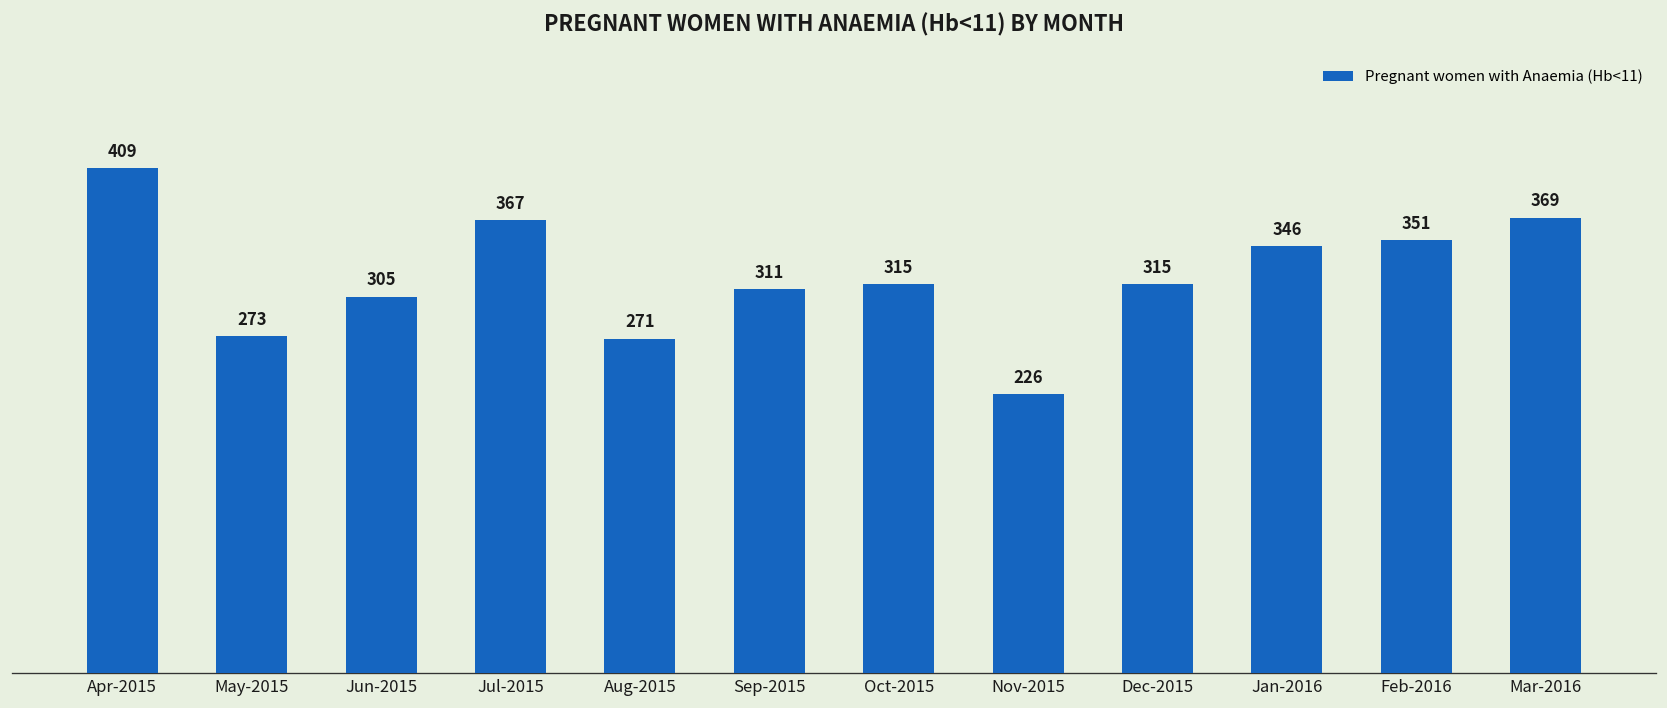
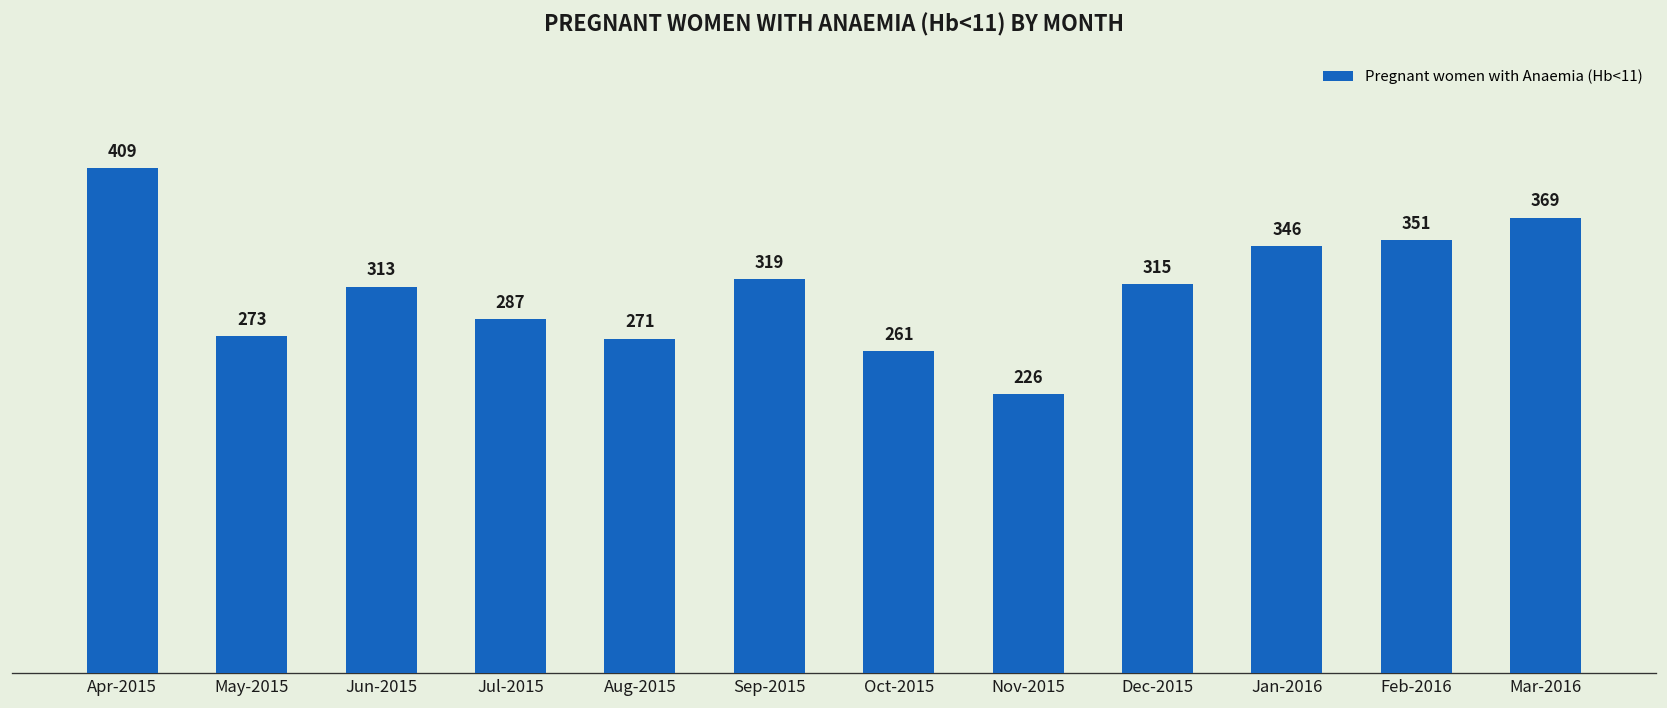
Jun-2015: 305 -> 313
Jul-2015: 367 -> 287
Sep-2015: 311 -> 319
Oct-2015: 315 -> 261
